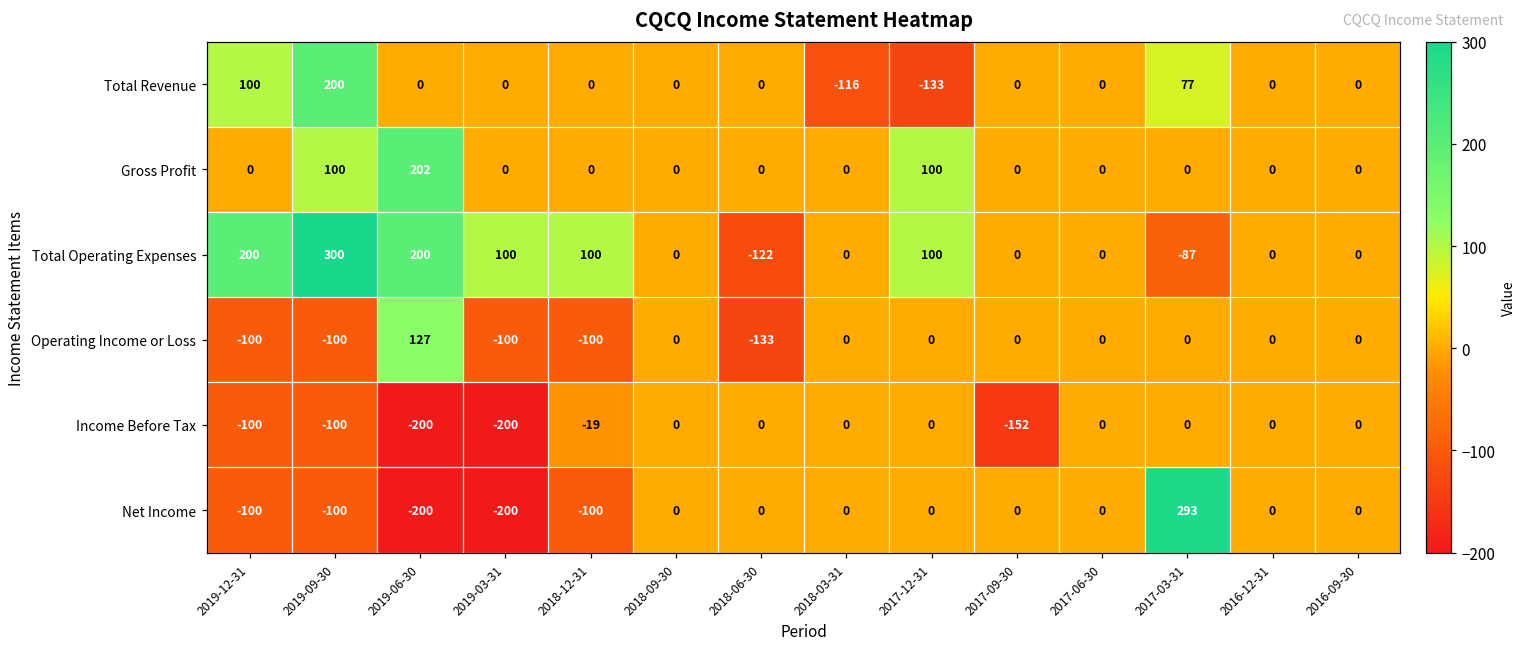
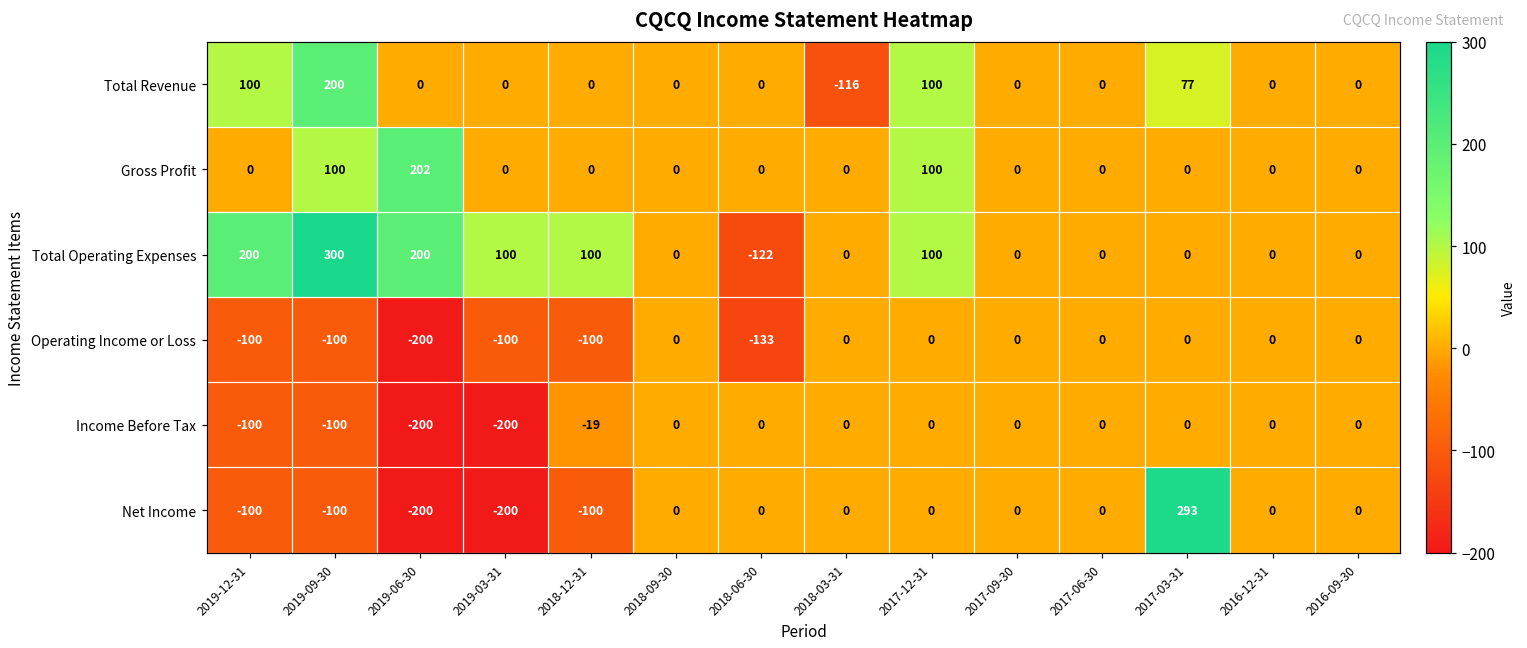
Total Revenue, 2017-12-31: -133 -> 100
Total Operating Expenses, 2017-03-31: -87 -> 0
Operating Income or Loss, 2019-06-30: 127 -> -200
Income Before Tax, 2017-09-30: -152 -> 0
